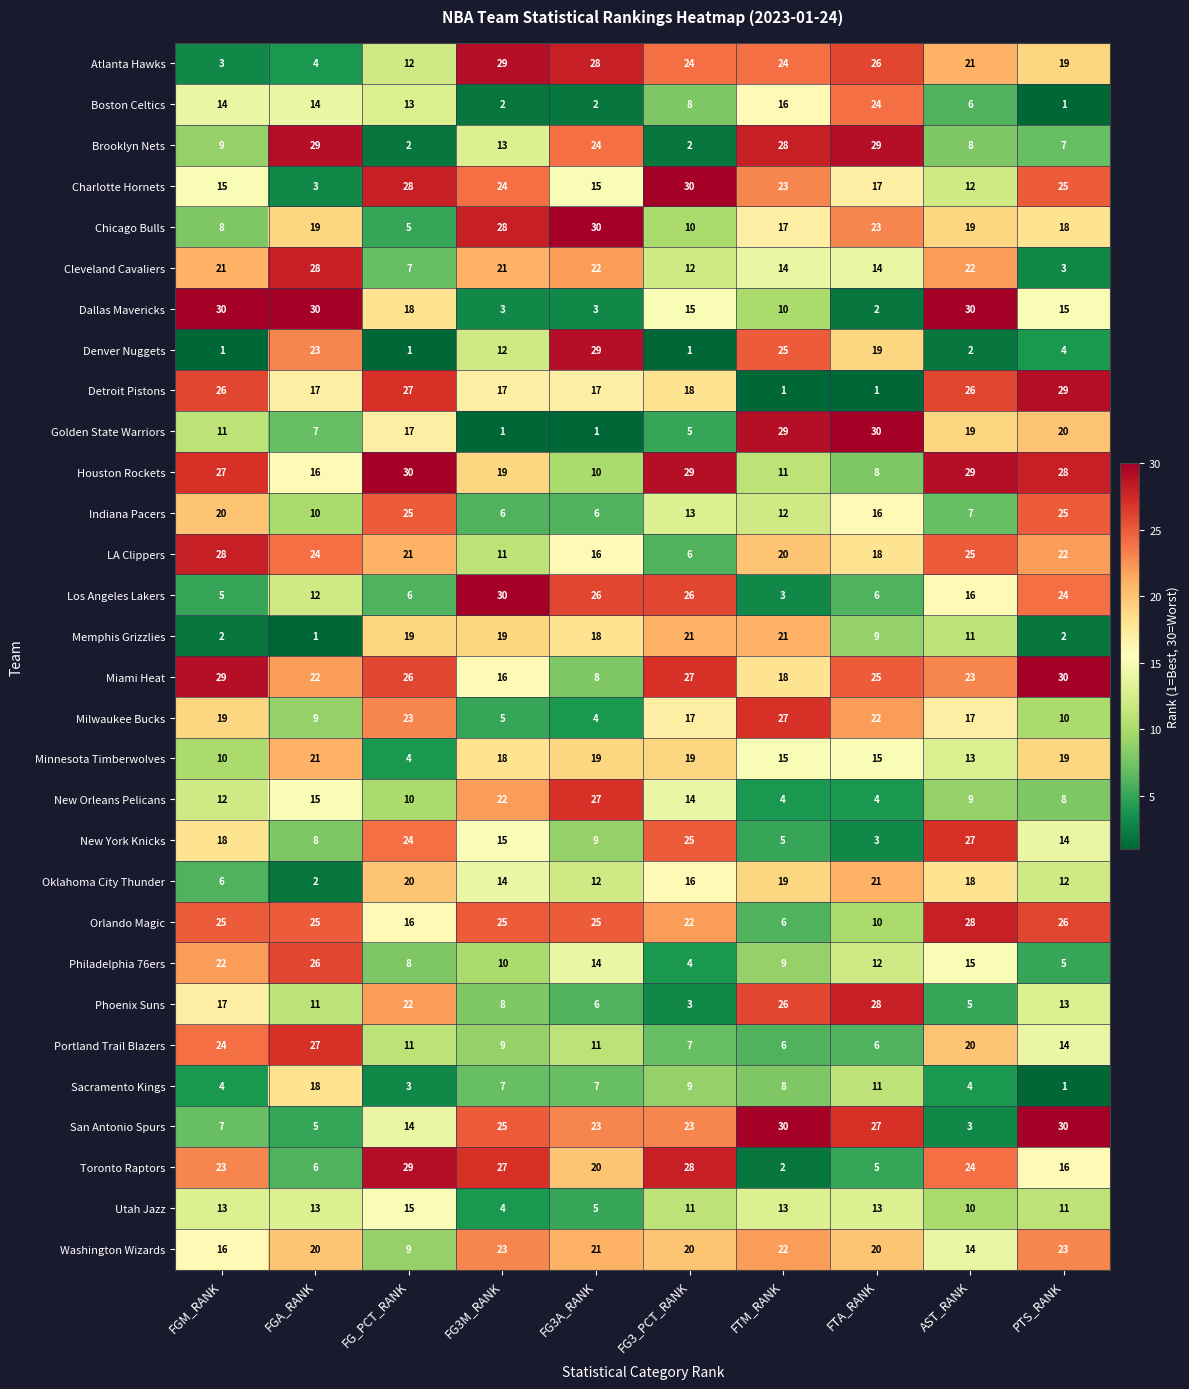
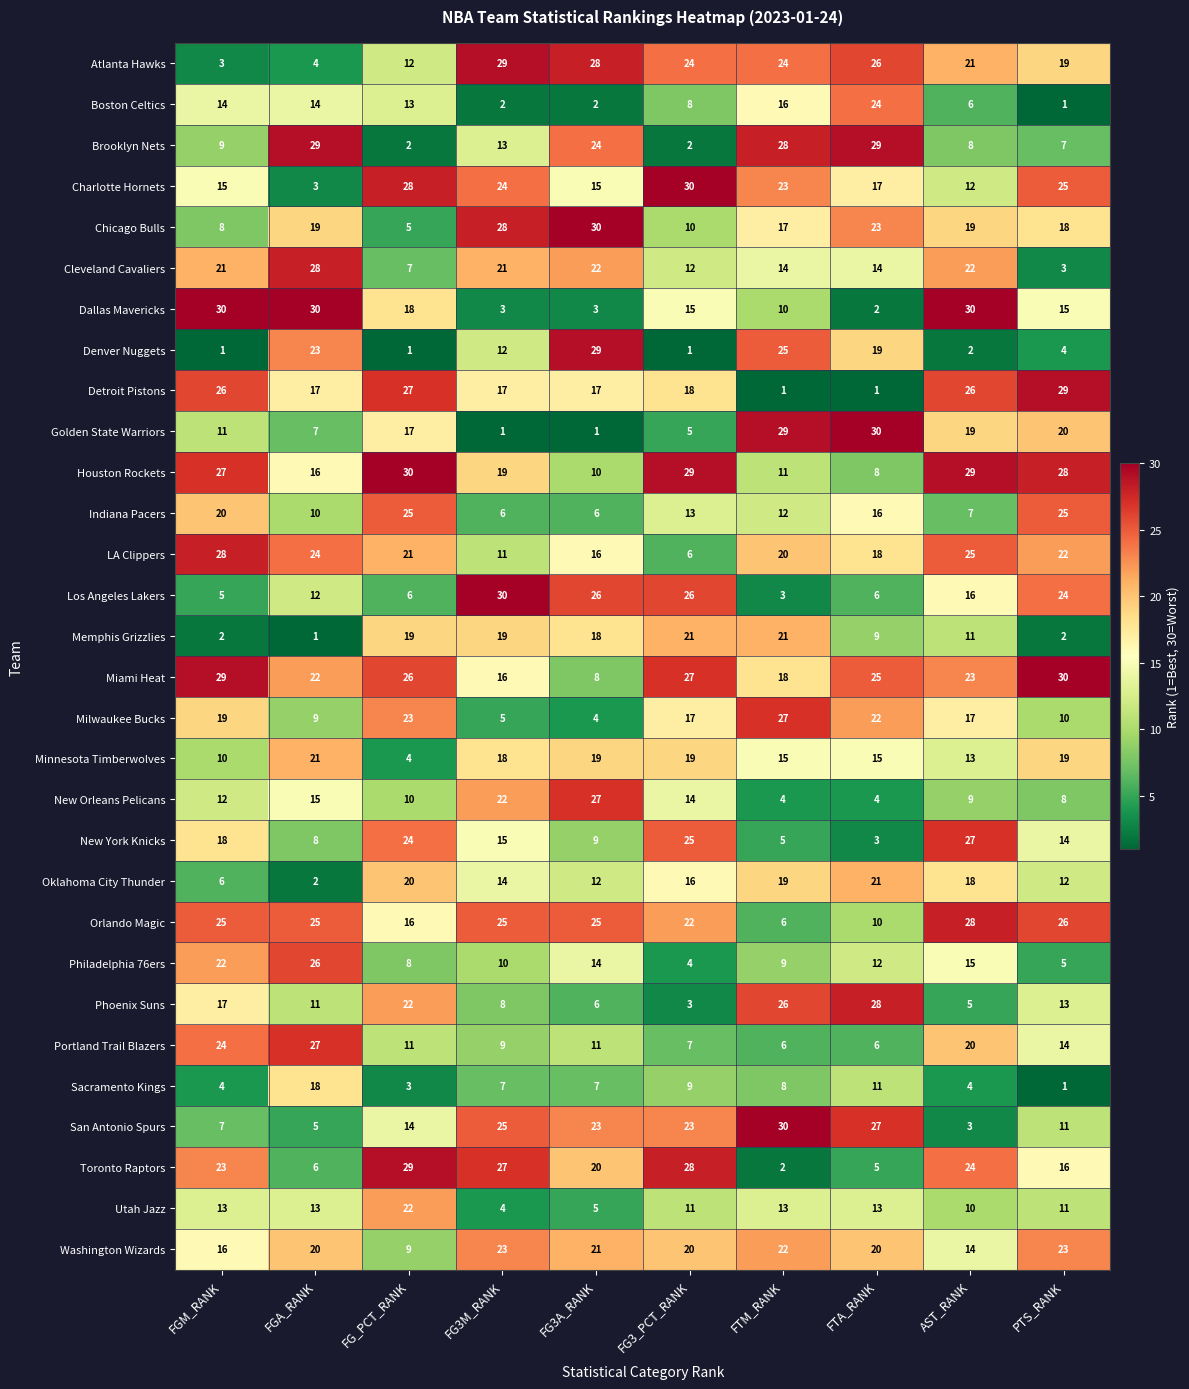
San Antonio Spurs, PTS_RANK: 30 -> 11
Utah Jazz, FG_PCT_RANK: 15 -> 22
